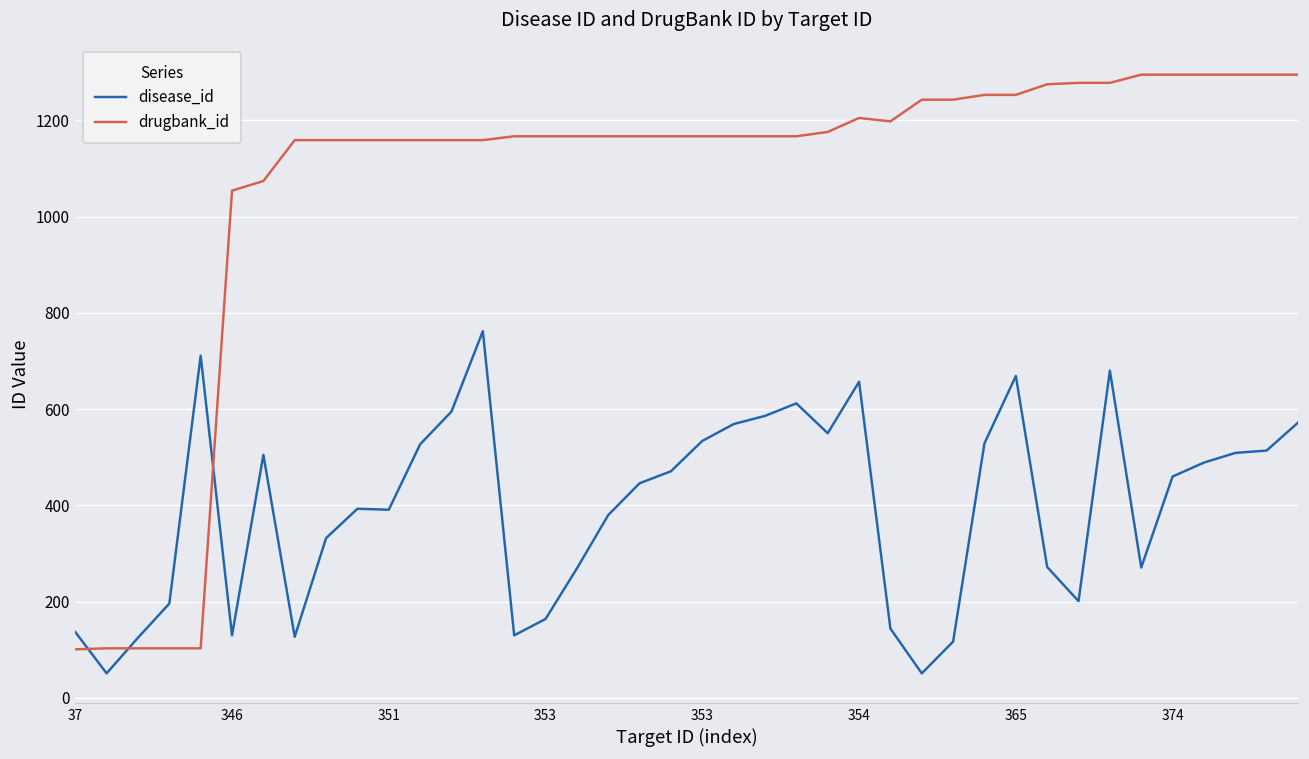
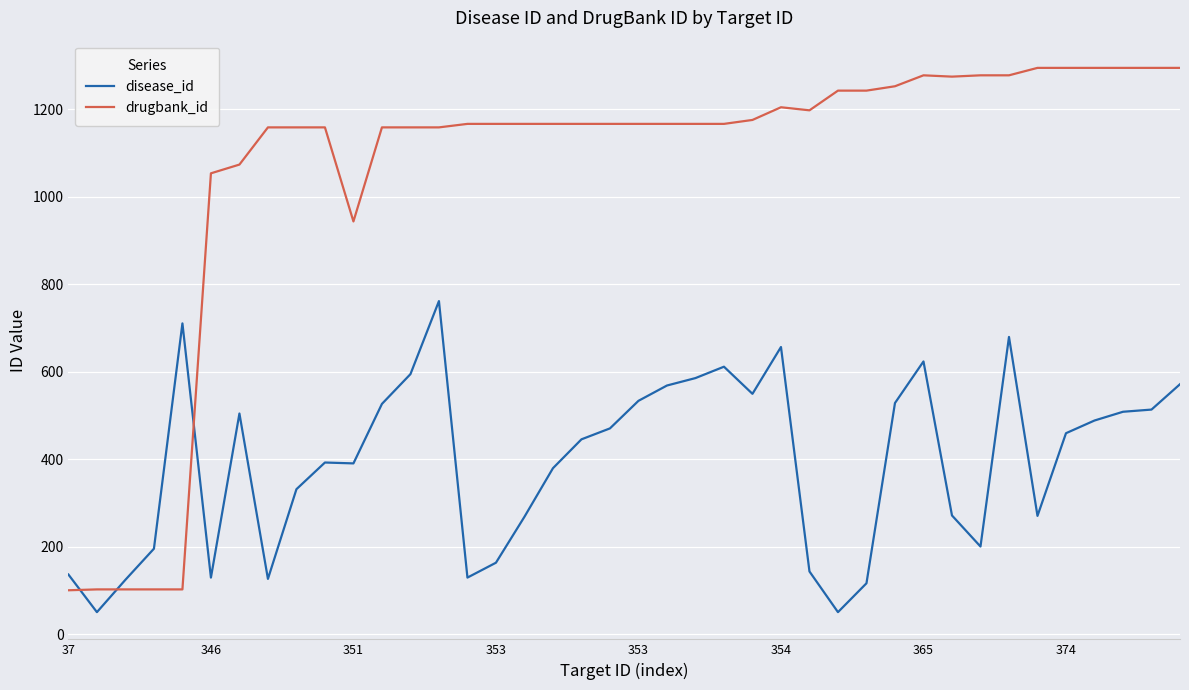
drugbank_id, 351: 1160 -> 940
disease_id, 365: 670 -> 620
drugbank_id, 365: 1250 -> 1280
